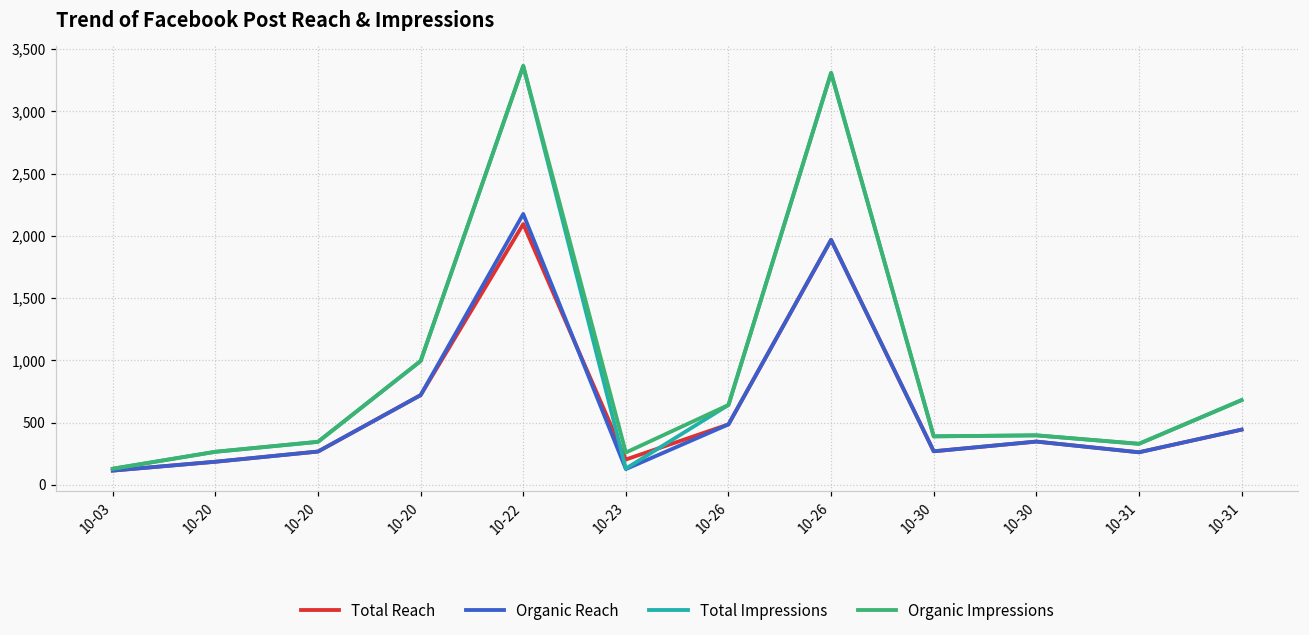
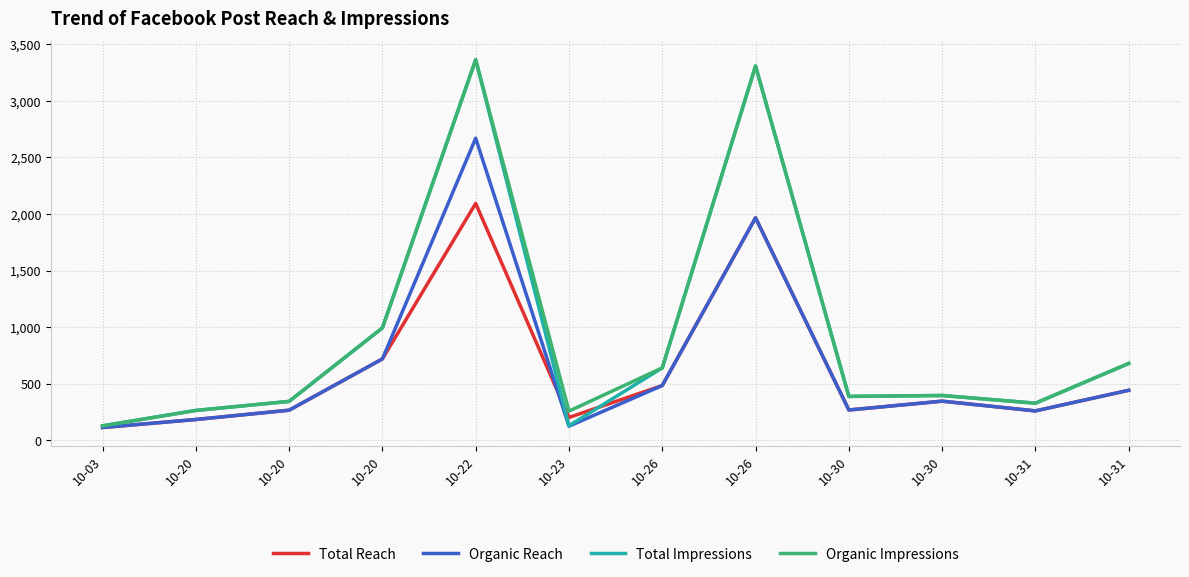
Organic Reach, 10-22: 2,180 -> 2,670
